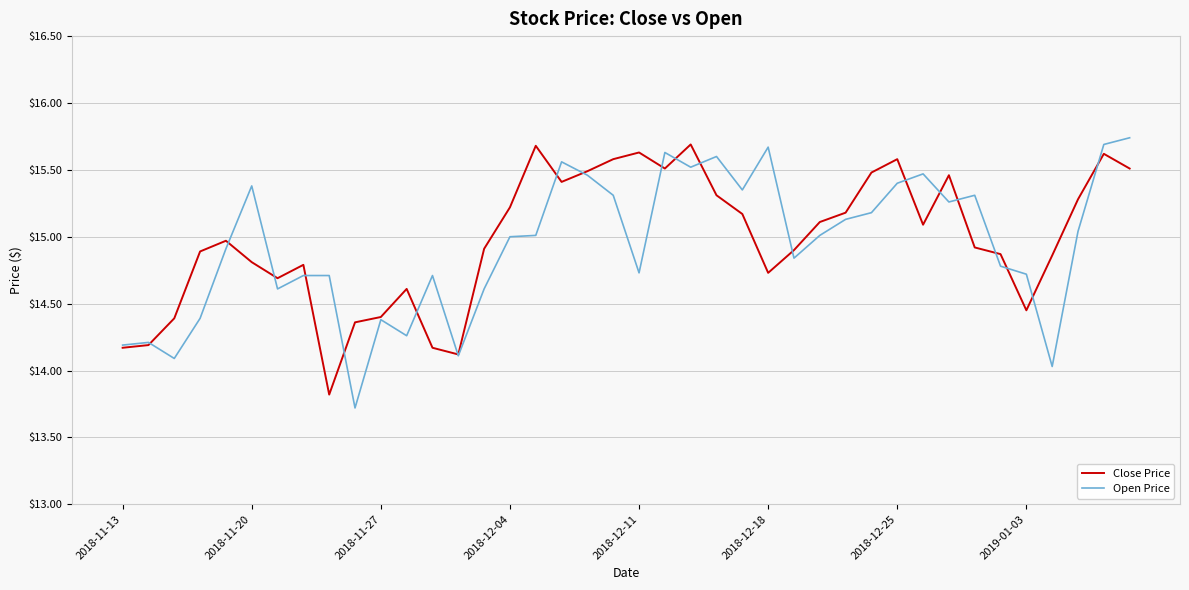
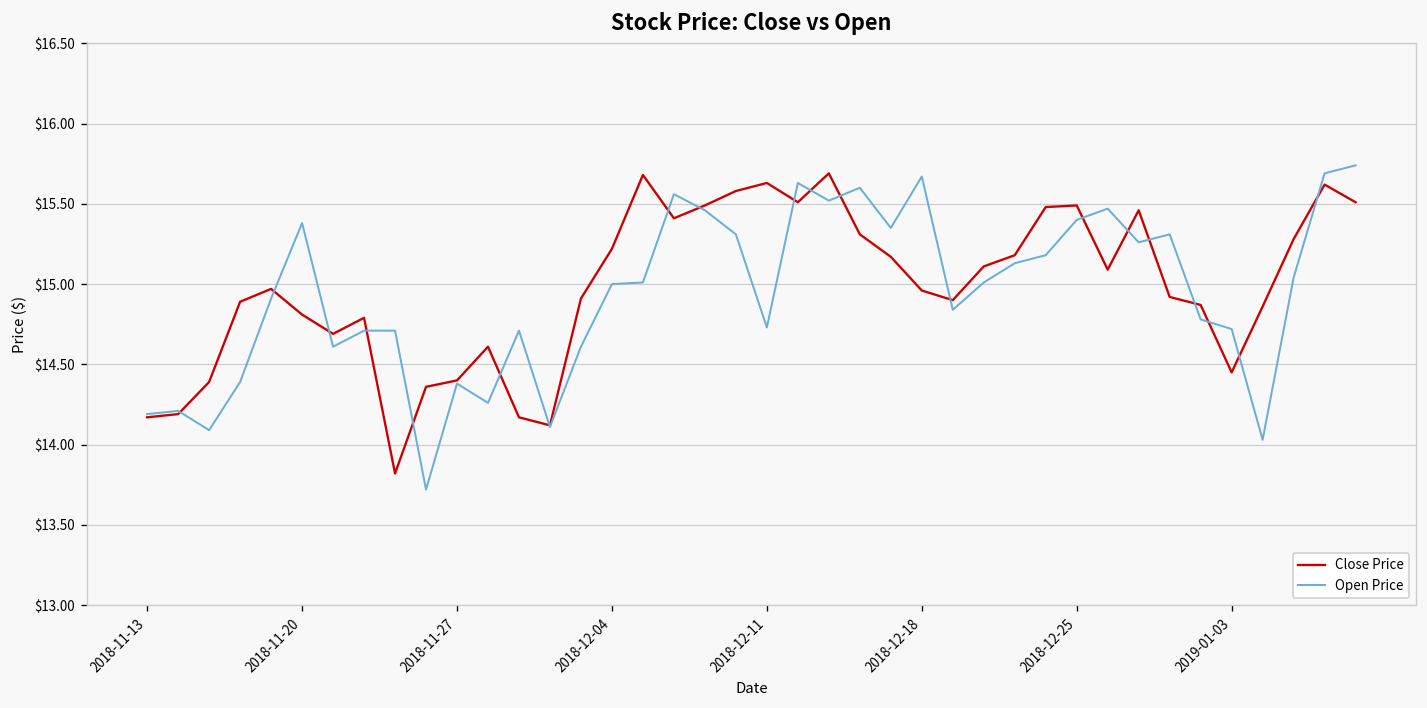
Close Price, 2018-12-18: $14.73 -> $14.96
Close Price, 2018-12-25: $15.58 -> $15.49
